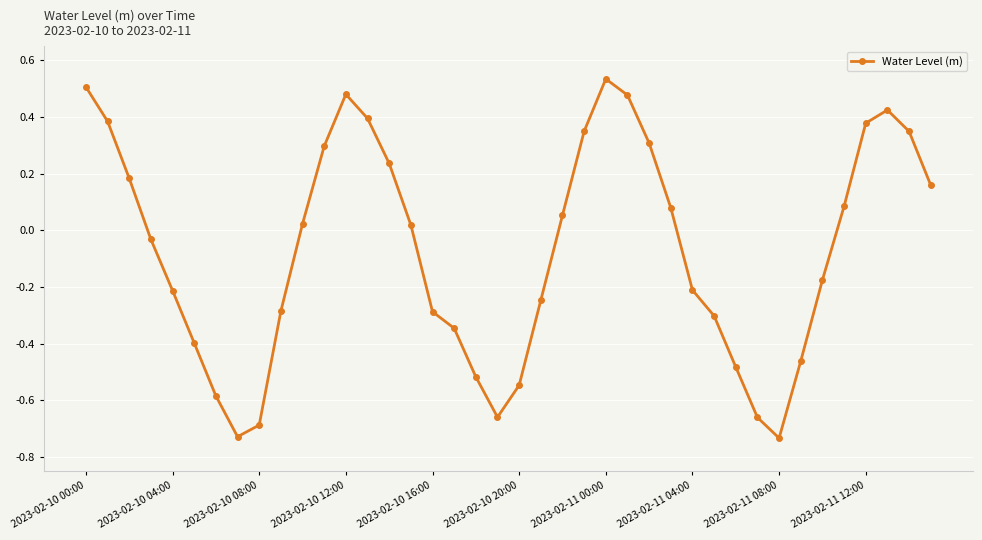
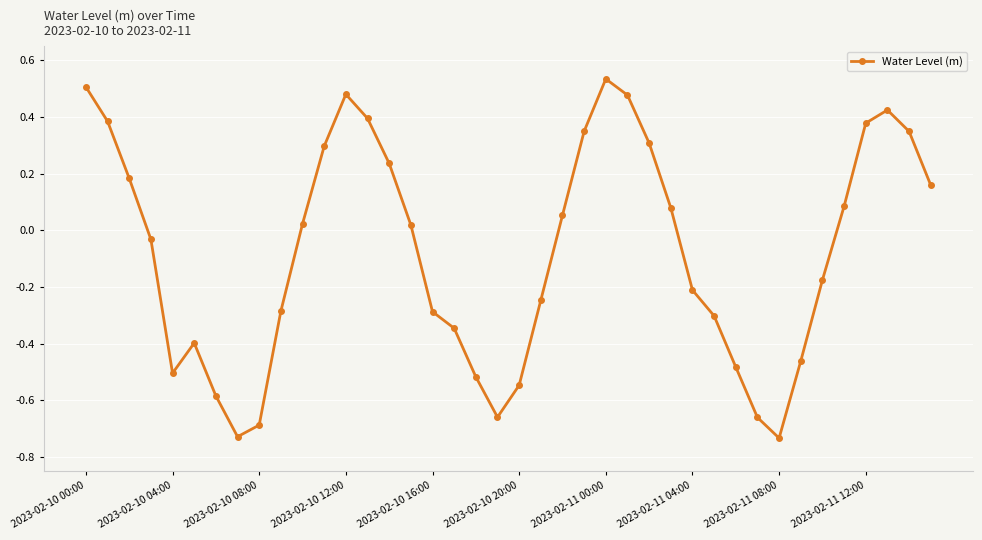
2023-02-10 04:00: -0.21 -> -0.50
